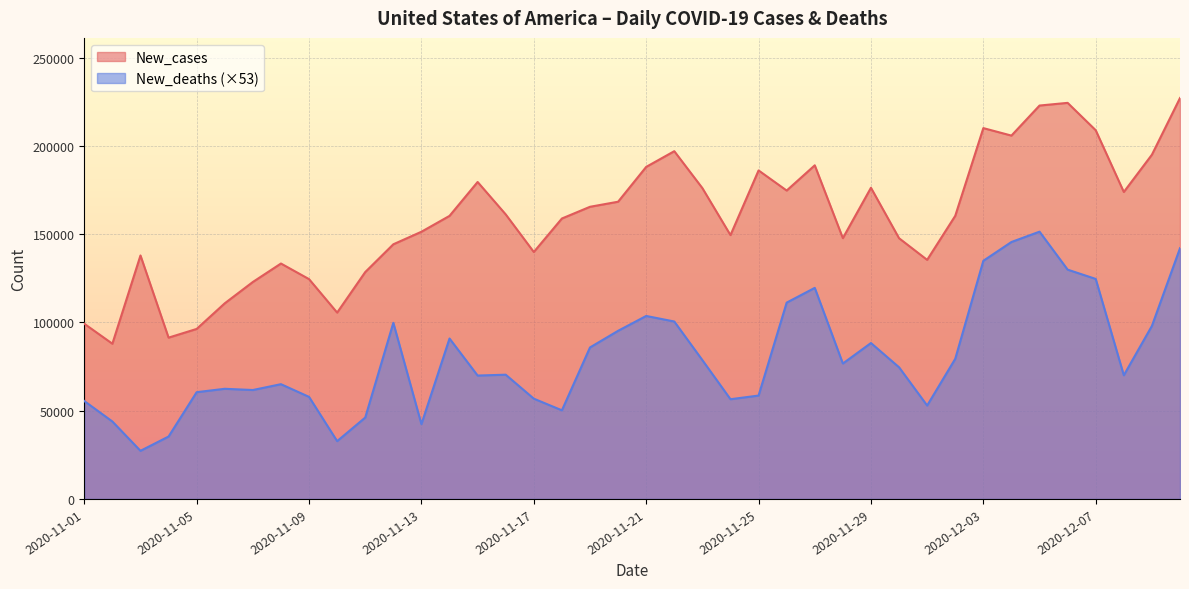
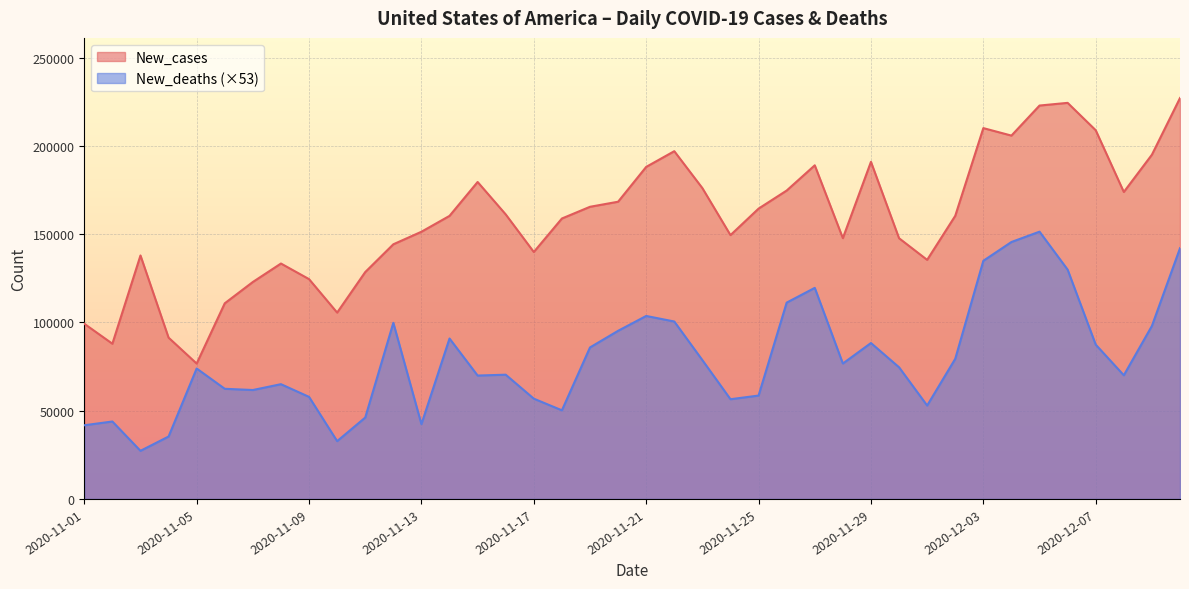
New_deaths (×53), 2020-11-01: 55000 -> 42000
New_cases, 2020-11-05: 96000 -> 77000
New_deaths (×53), 2020-11-05: 60000 -> 74000
New_cases, 2020-11-25: 186000 -> 164000
New_cases, 2020-11-29: 176000 -> 191000
New_deaths (×53), 2020-12-07: 125000 -> 87000
